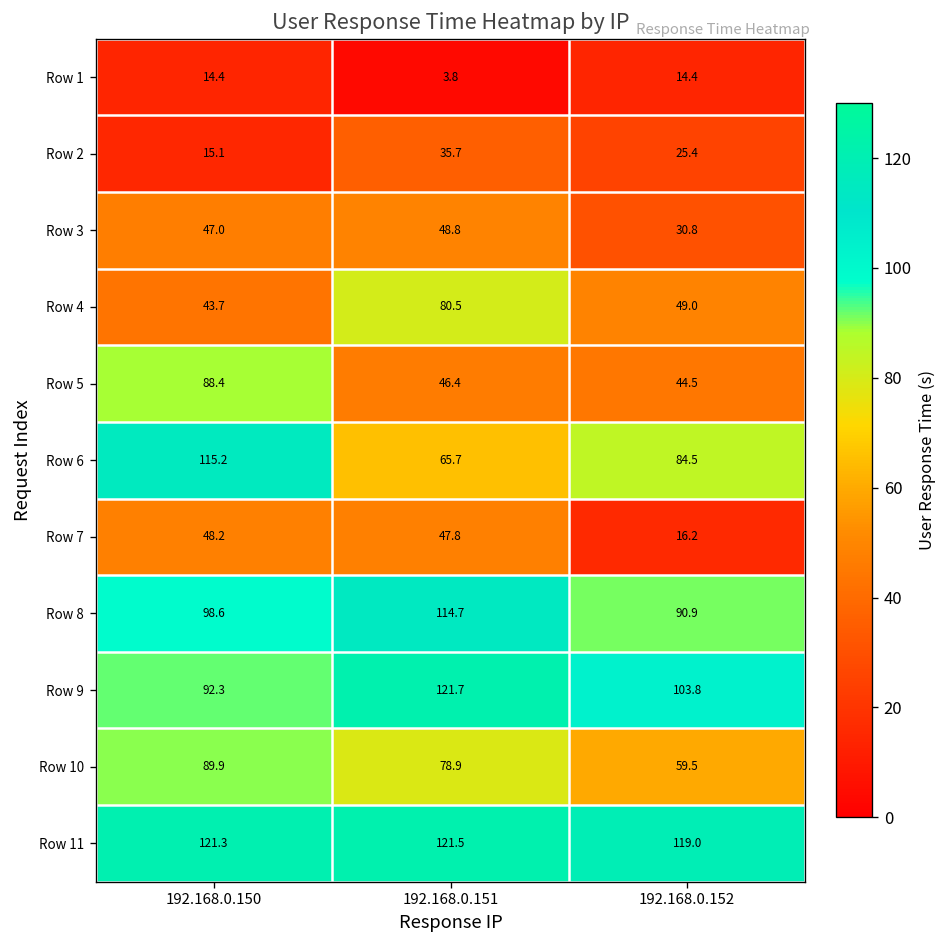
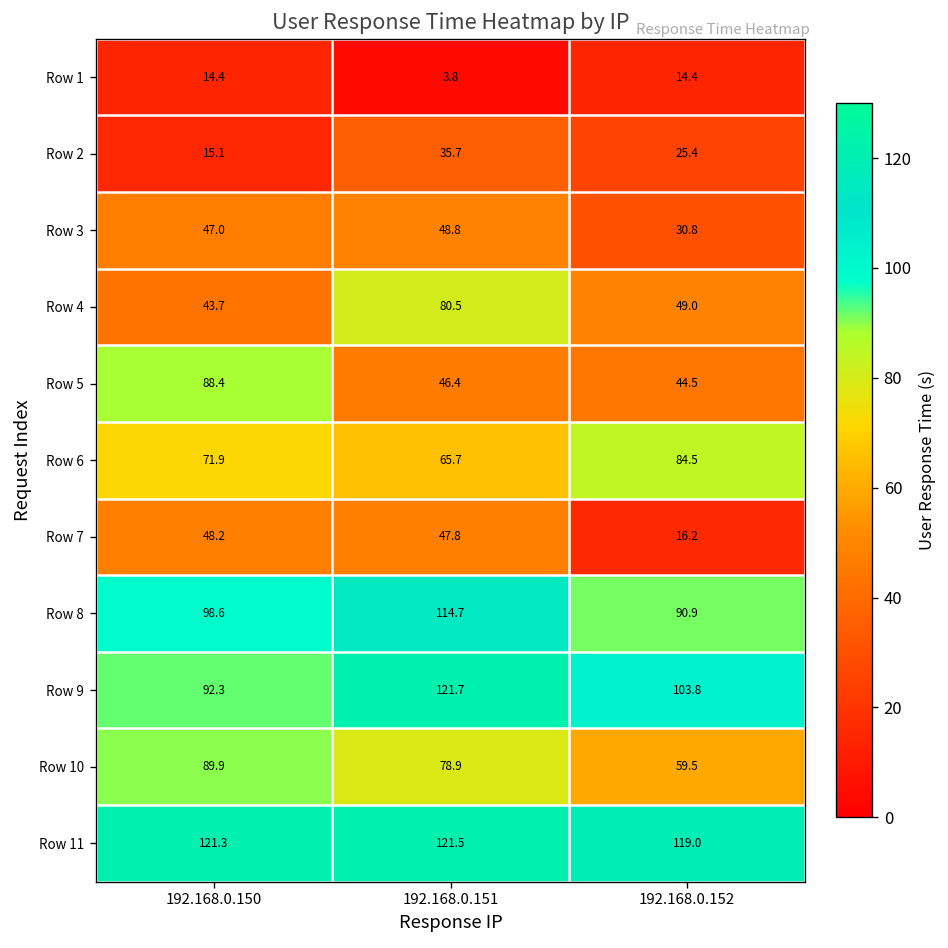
Row 6, 192.168.0.150: 115.2 -> 71.9
